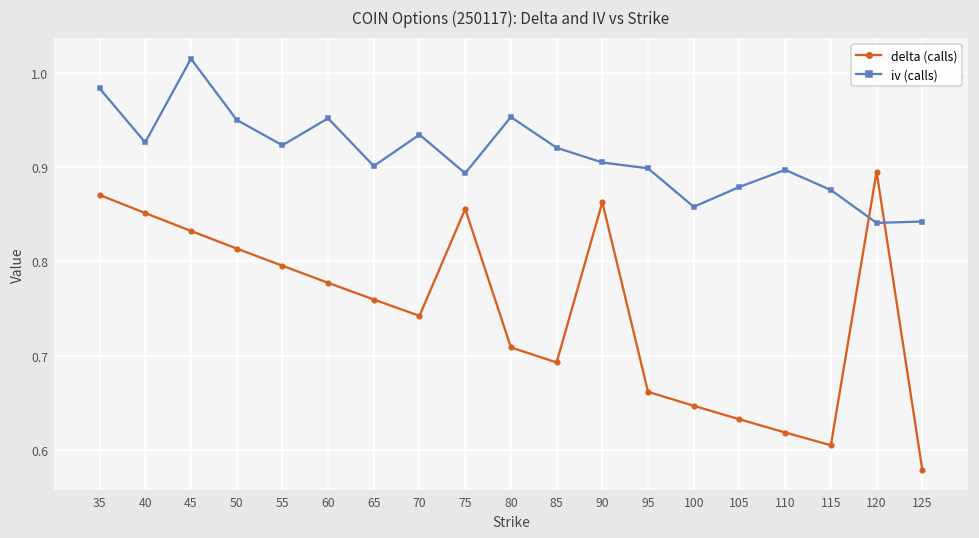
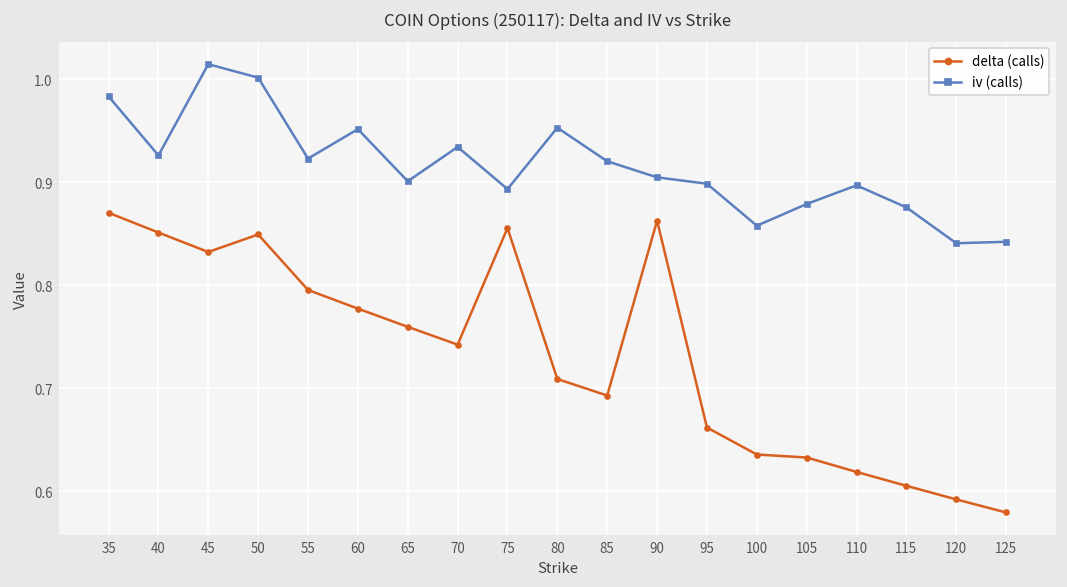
delta (calls), 50: 0.81 -> 0.85
iv (calls), 50: 0.95 -> 1.00
delta (calls), 100: 0.65 -> 0.64
delta (calls), 120: 0.89 -> 0.59
